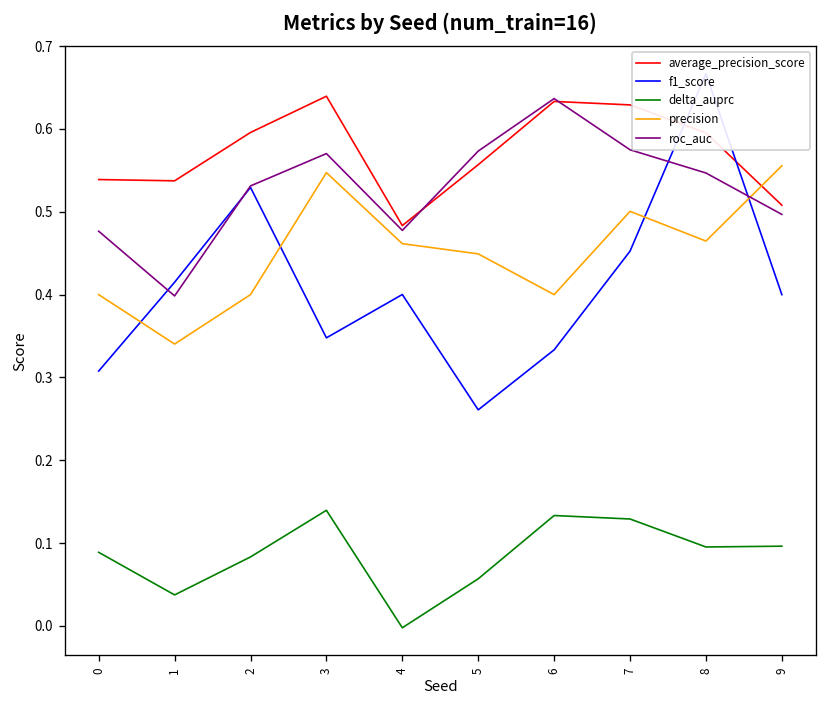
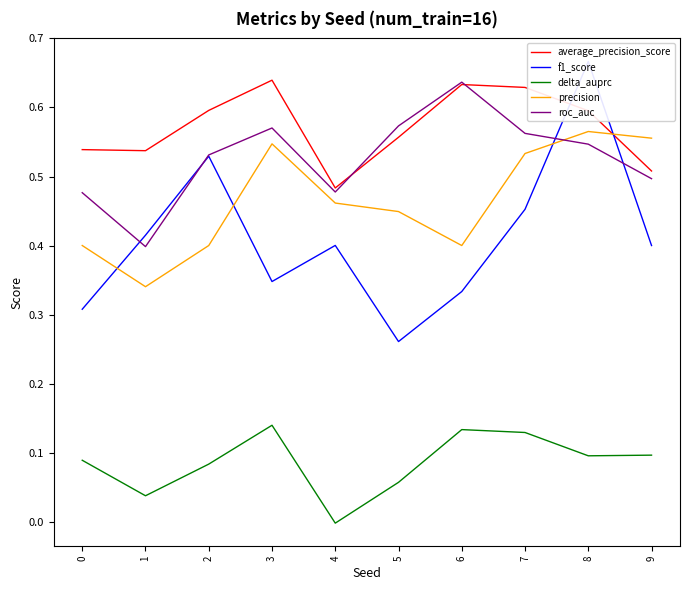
precision, 7: 0.50 -> 0.53
roc_auc, 7: 0.57 -> 0.56
precision, 8: 0.46 -> 0.57
